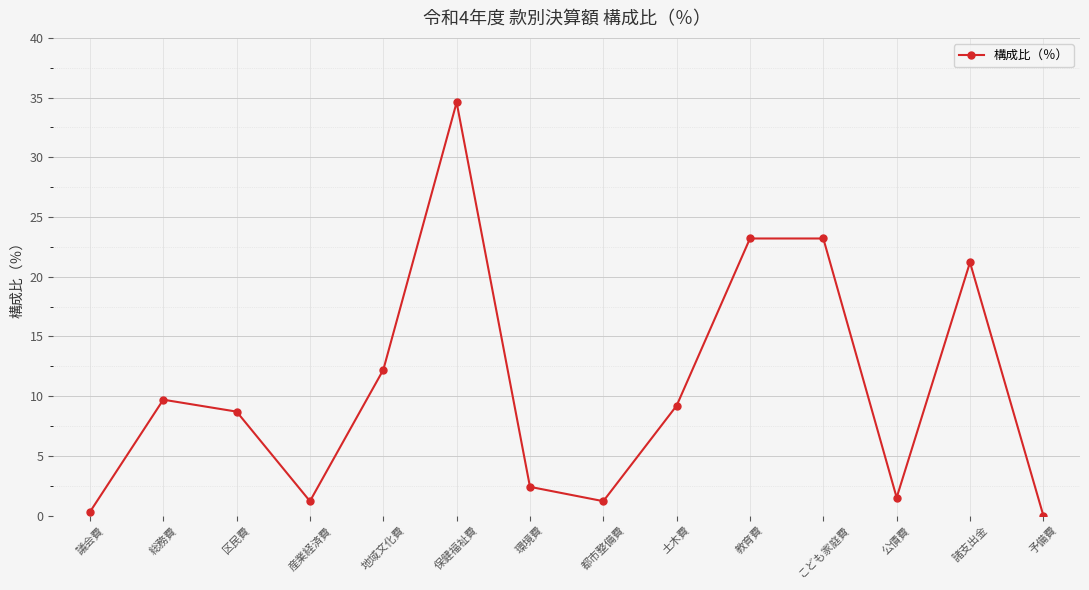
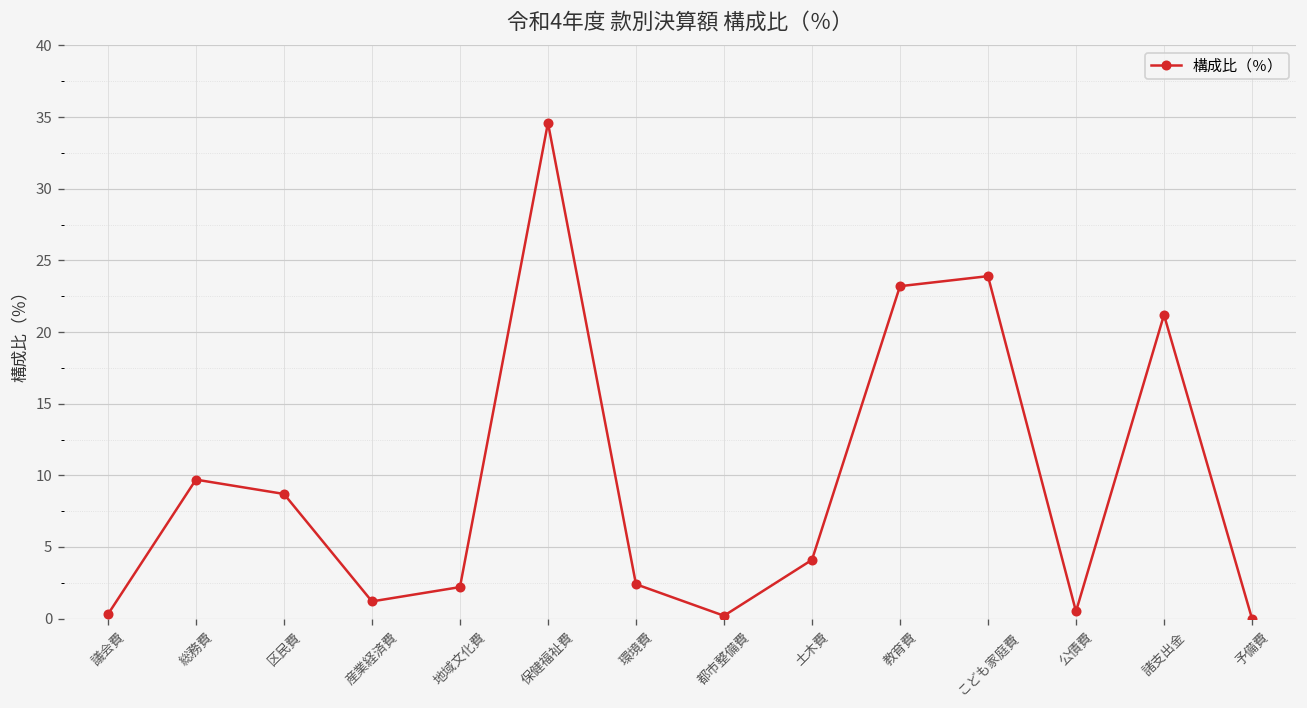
地域文化費: 12.2 -> 2.2
都市整備費: 1.2 -> 0.2
土木費: 9.2 -> 4.1
こども家庭費: 23.2 -> 23.9
公債費: 1.5 -> 0.5
